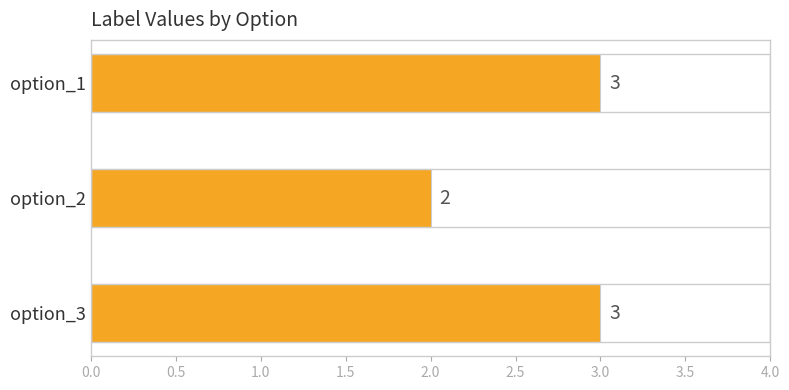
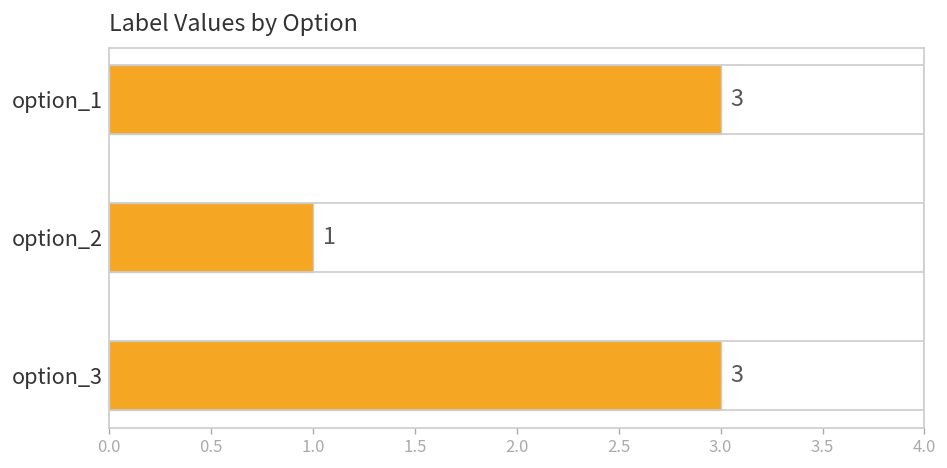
option_2: 2 -> 1
